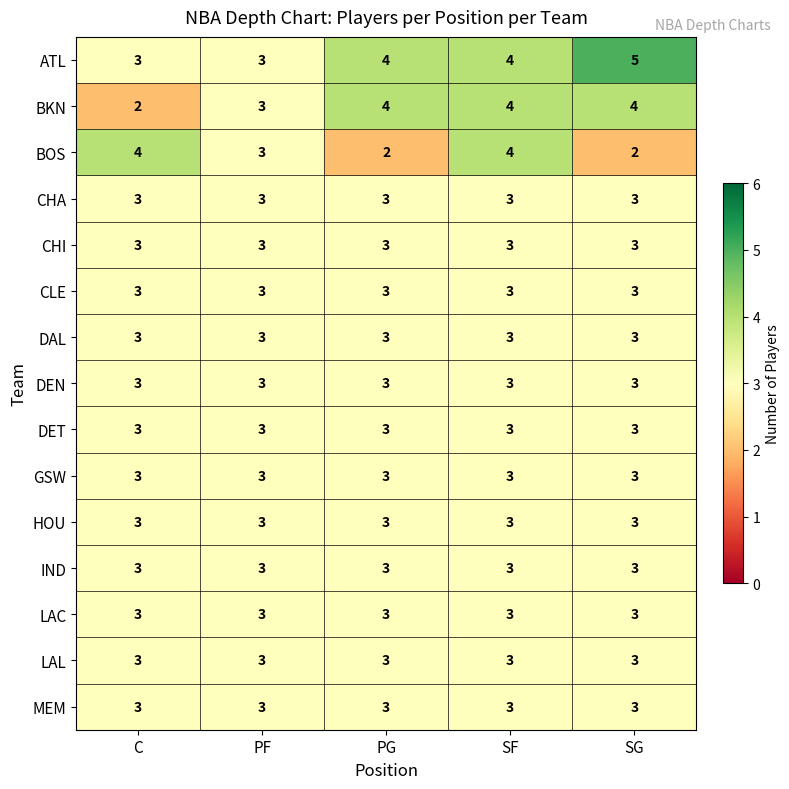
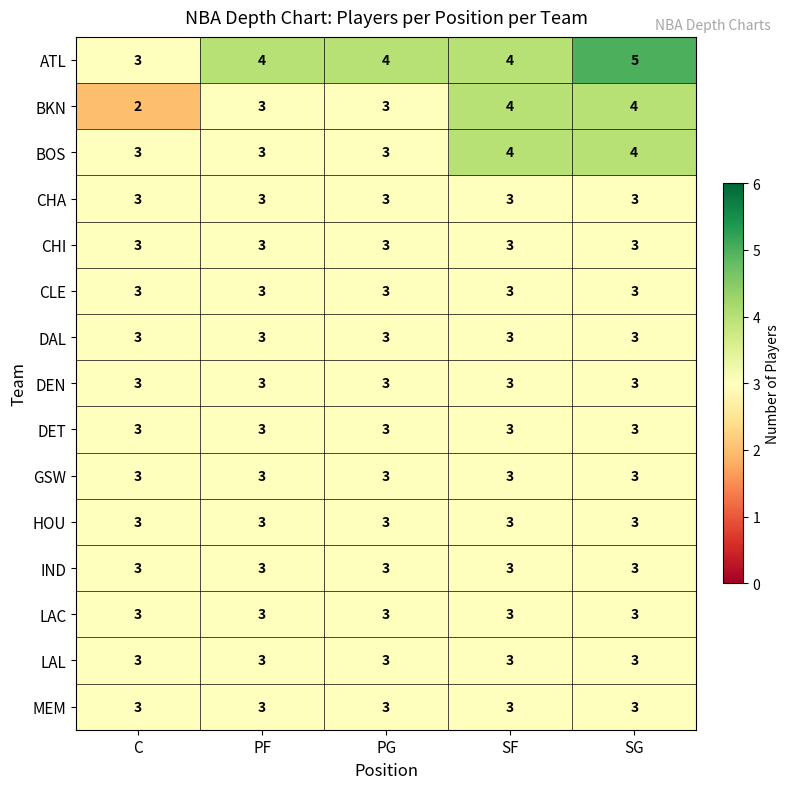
ATL, PF: 3 -> 4
BKN, PG: 4 -> 3
BOS, C: 4 -> 3
BOS, PG: 2 -> 3
BOS, SG: 2 -> 4
